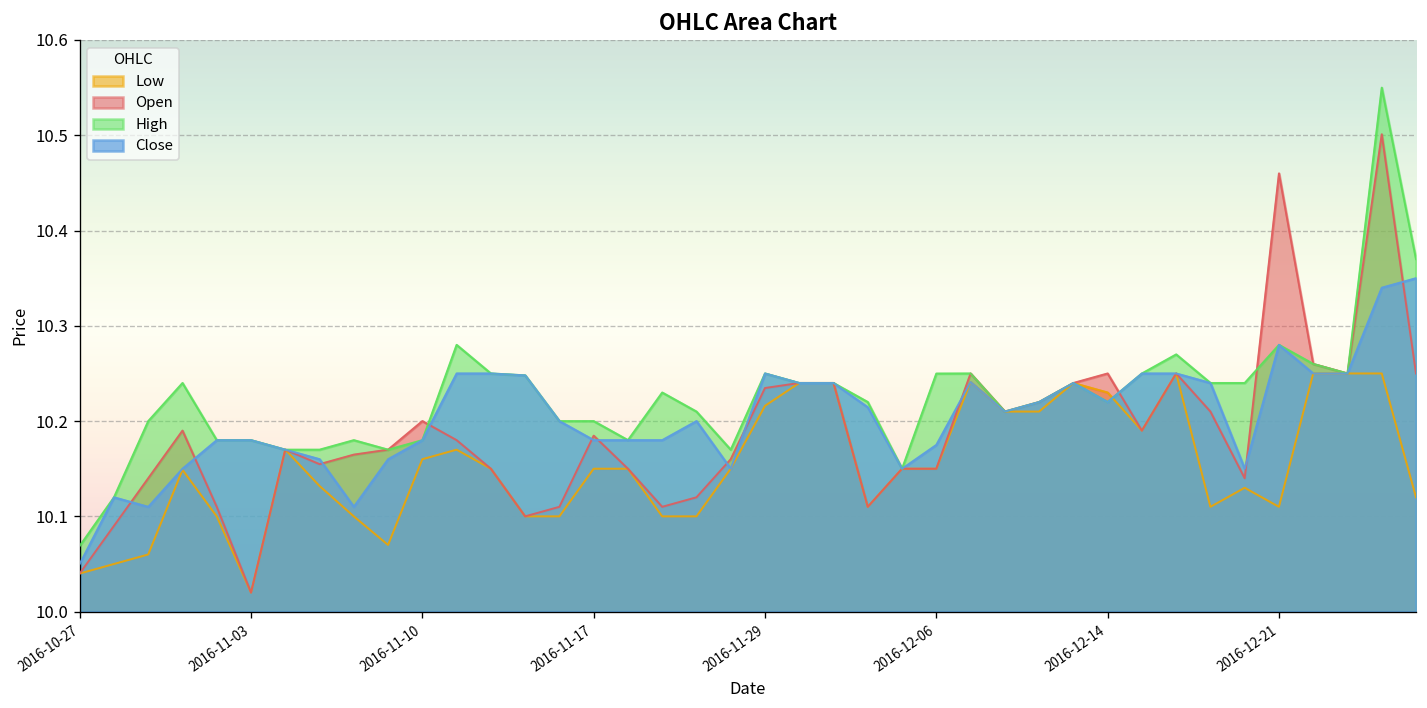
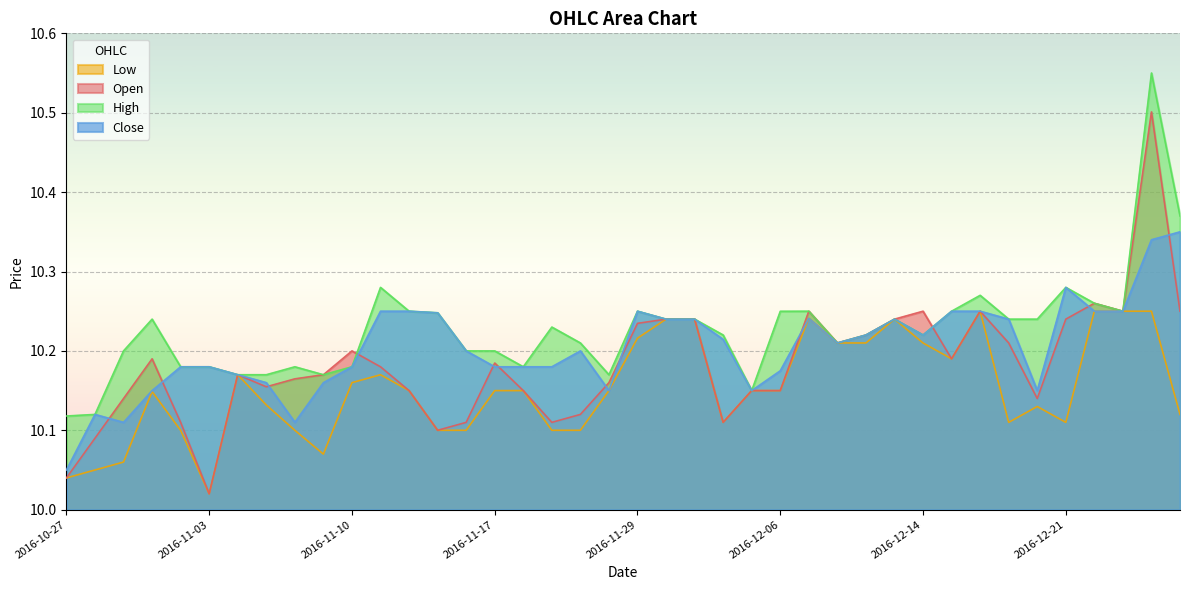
High, 2016-10-27: 10.07 -> 10.12
Low, 2016-12-14: 10.23 -> 10.21
Open, 2016-12-21: 10.46 -> 10.24
